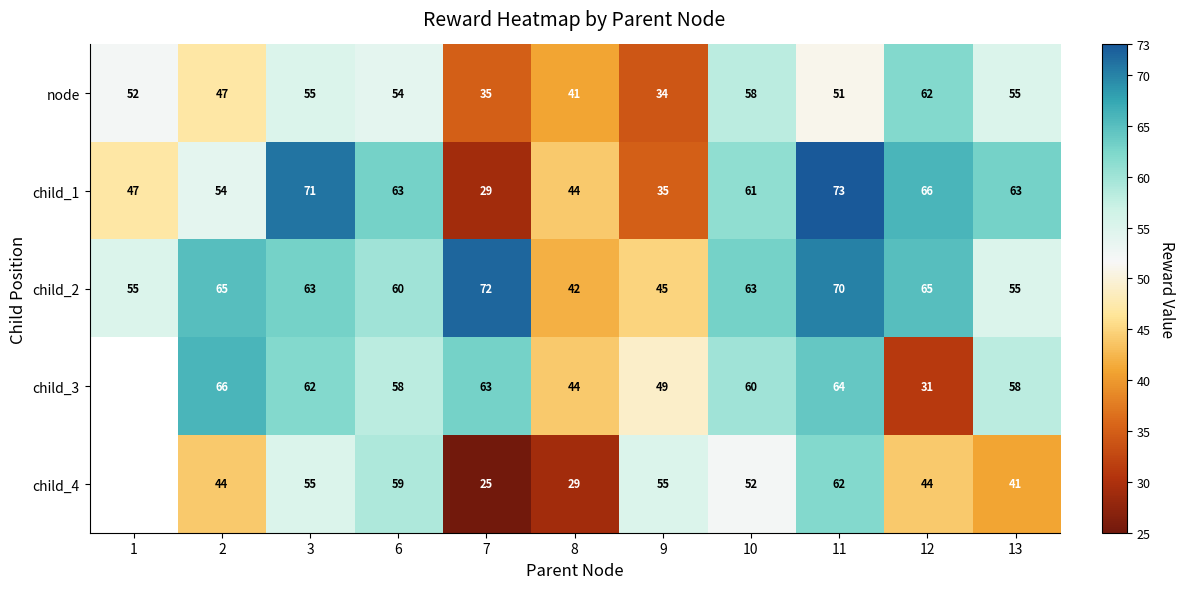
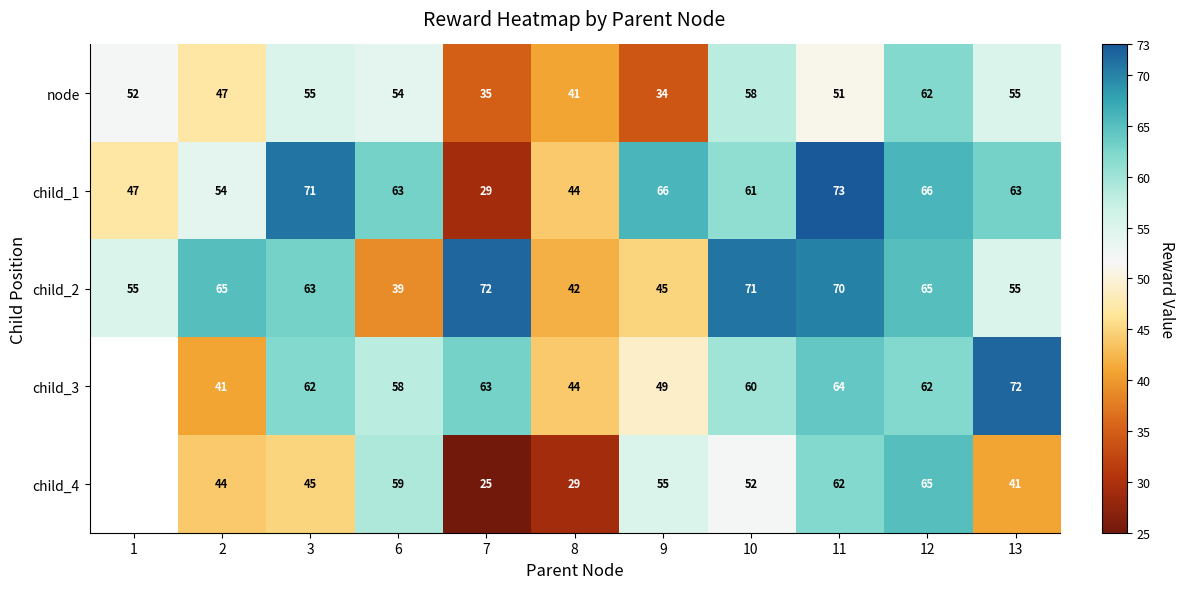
child_1, 9: 35 -> 66
child_2, 6: 60 -> 39
child_2, 10: 63 -> 71
child_3, 2: 66 -> 41
child_3, 12: 31 -> 62
child_3, 13: 58 -> 72
child_4, 3: 55 -> 45
child_4, 12: 44 -> 65
